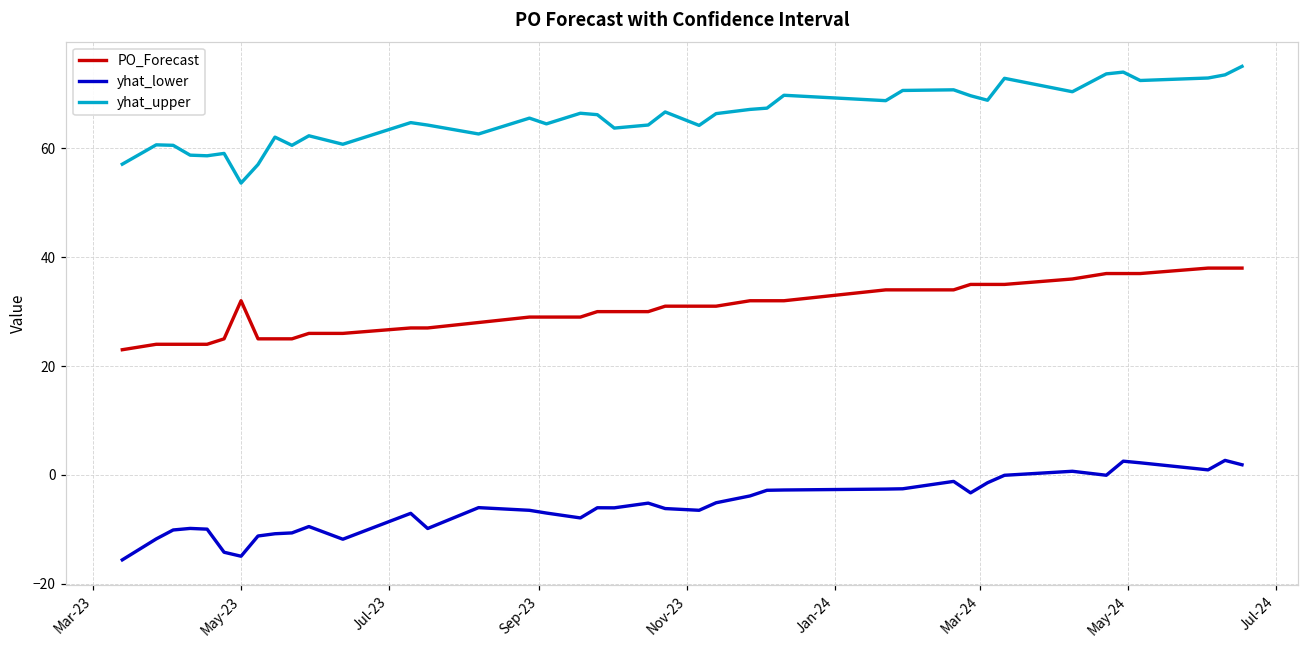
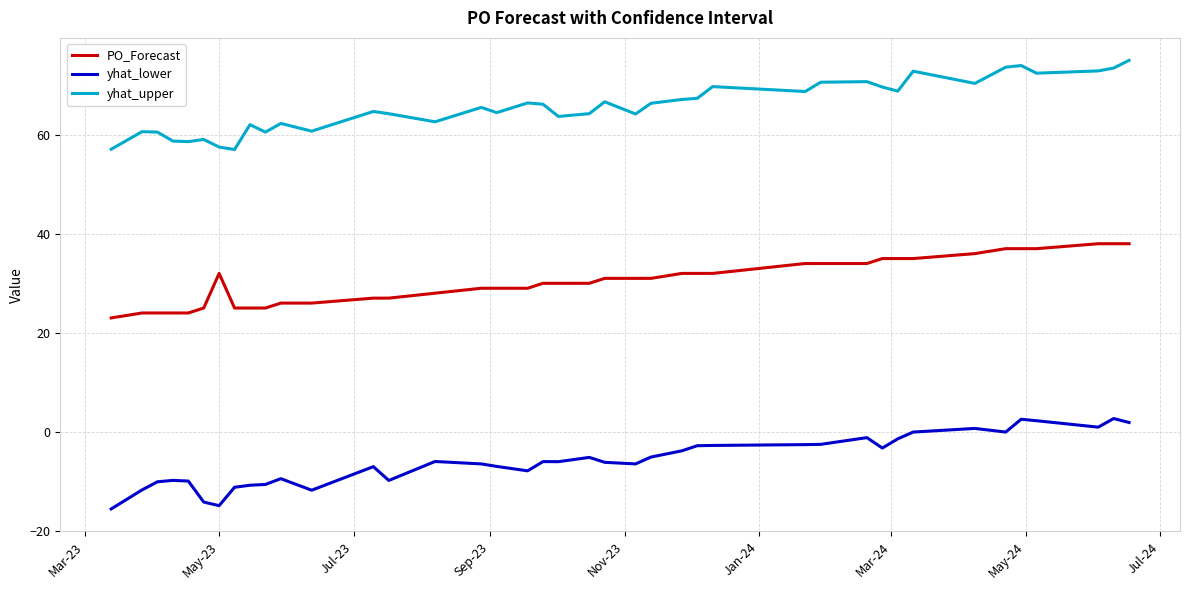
yhat_upper, May-23: 54 -> 58
